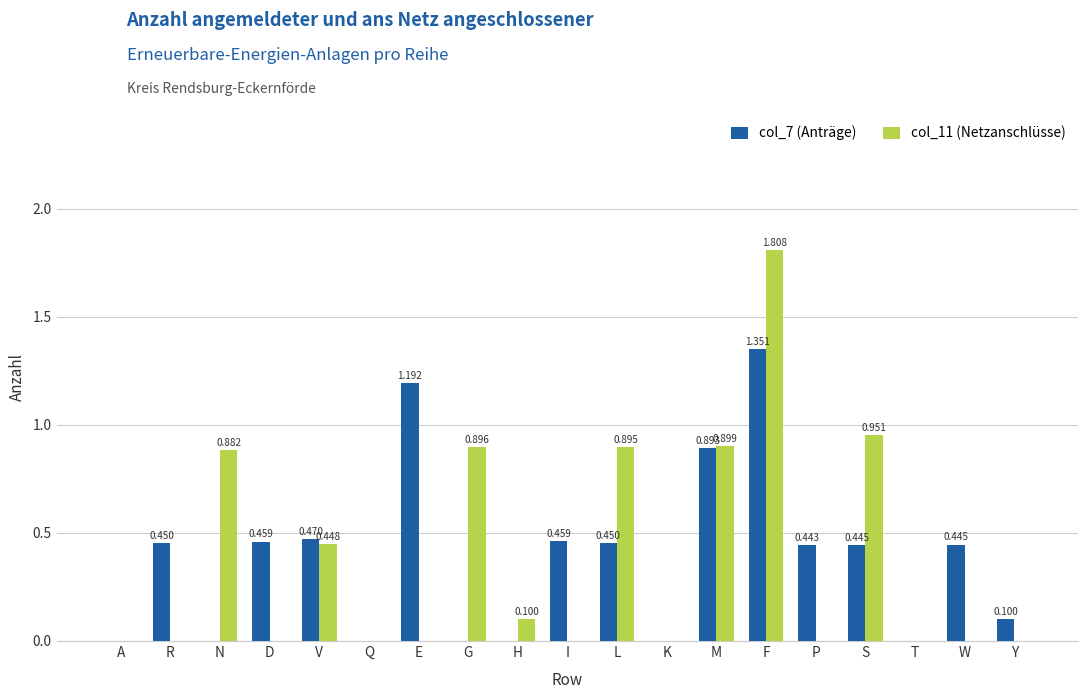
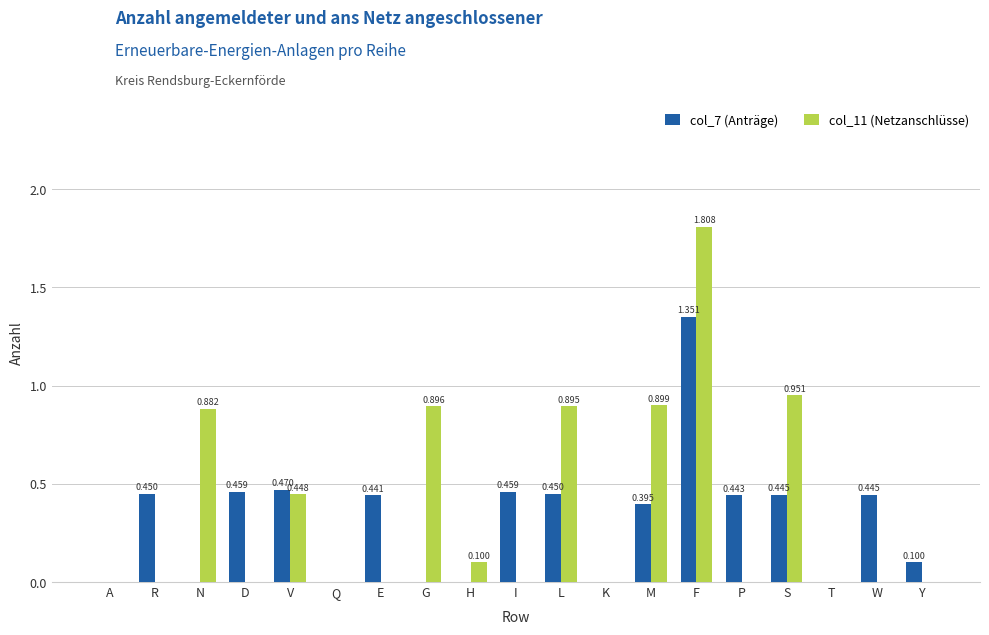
col_7 (Anträge), E: 1.192 -> 0.441
col_7 (Anträge), M: 0.893 -> 0.395
